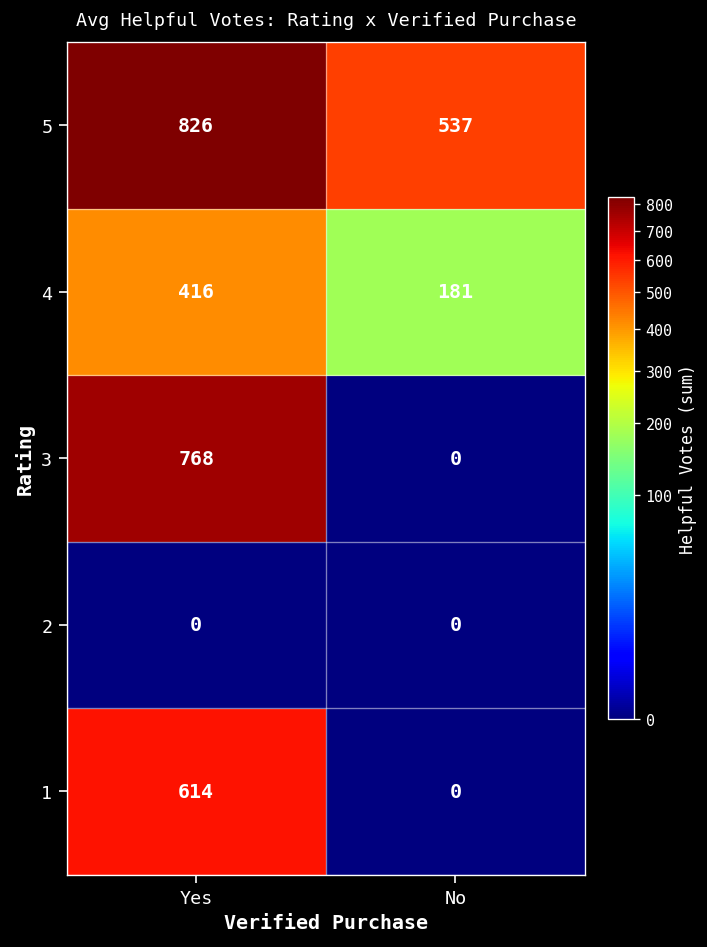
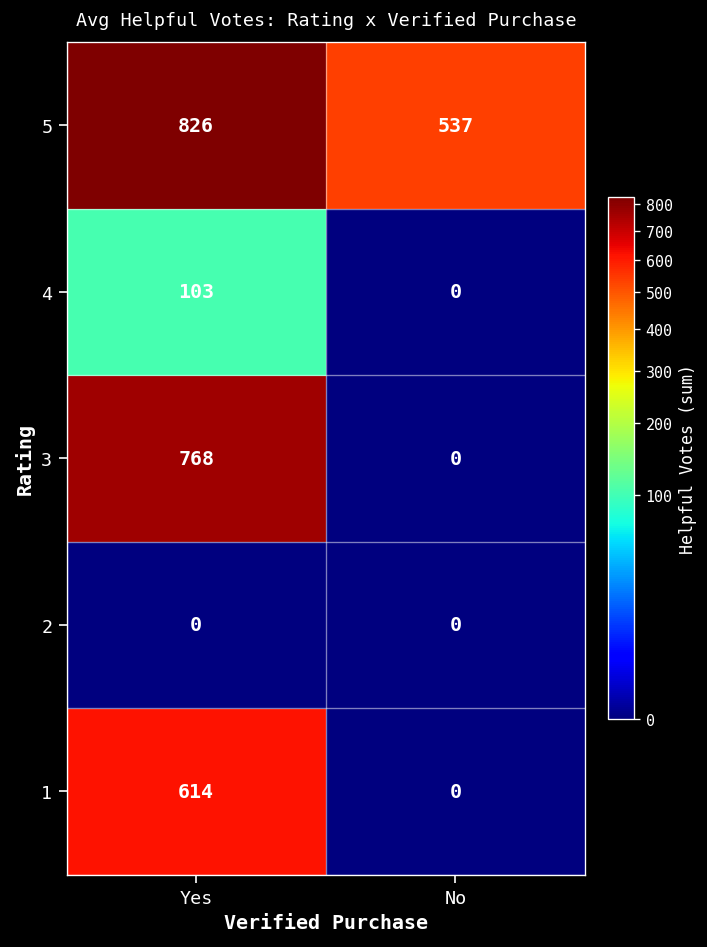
4, Yes: 416 -> 103
4, No: 181 -> 0
